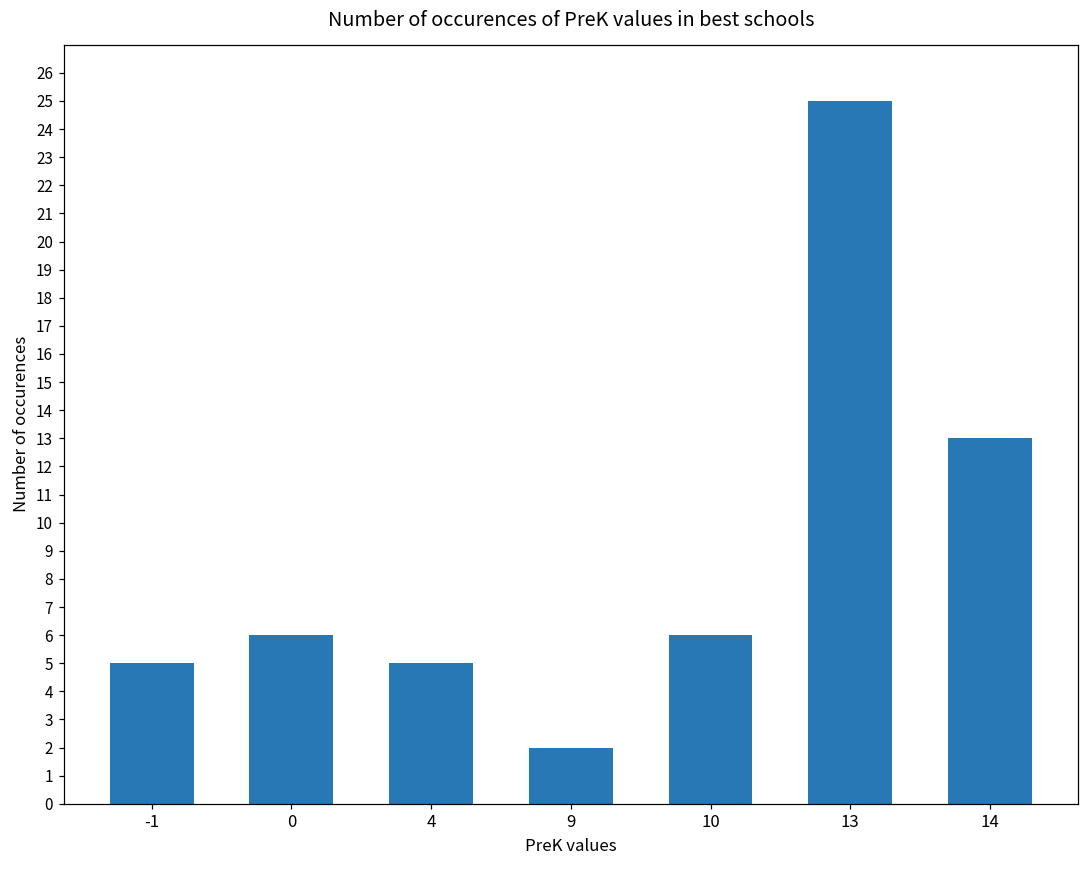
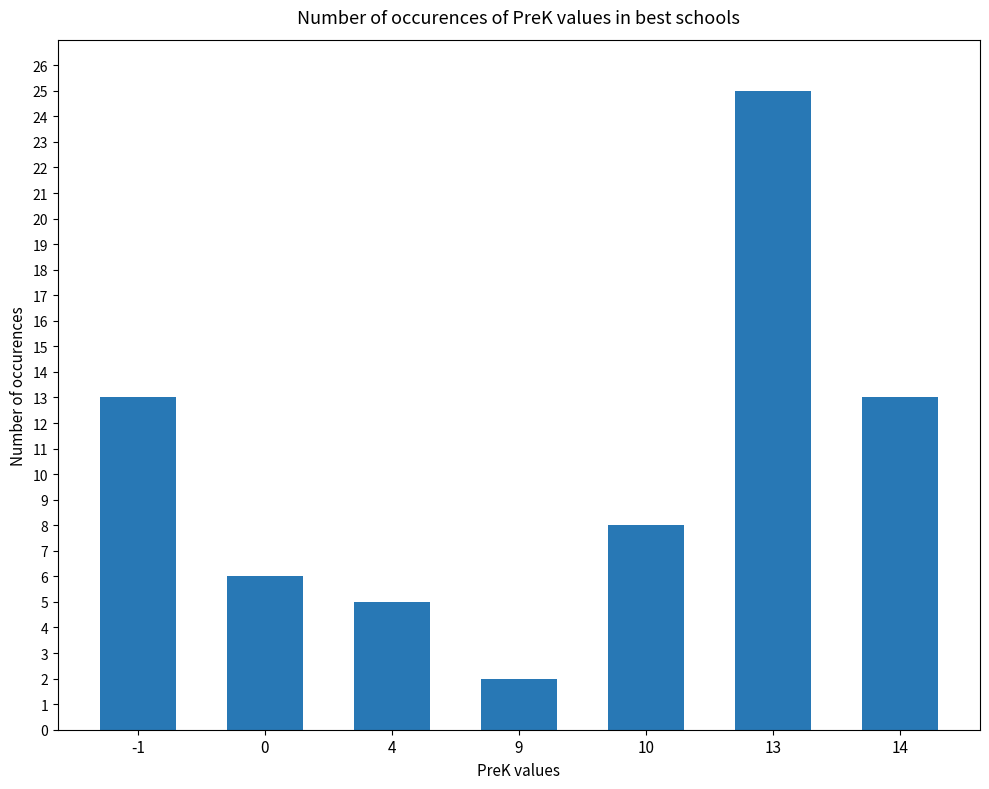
-1: 5 -> 13
10: 6 -> 8
